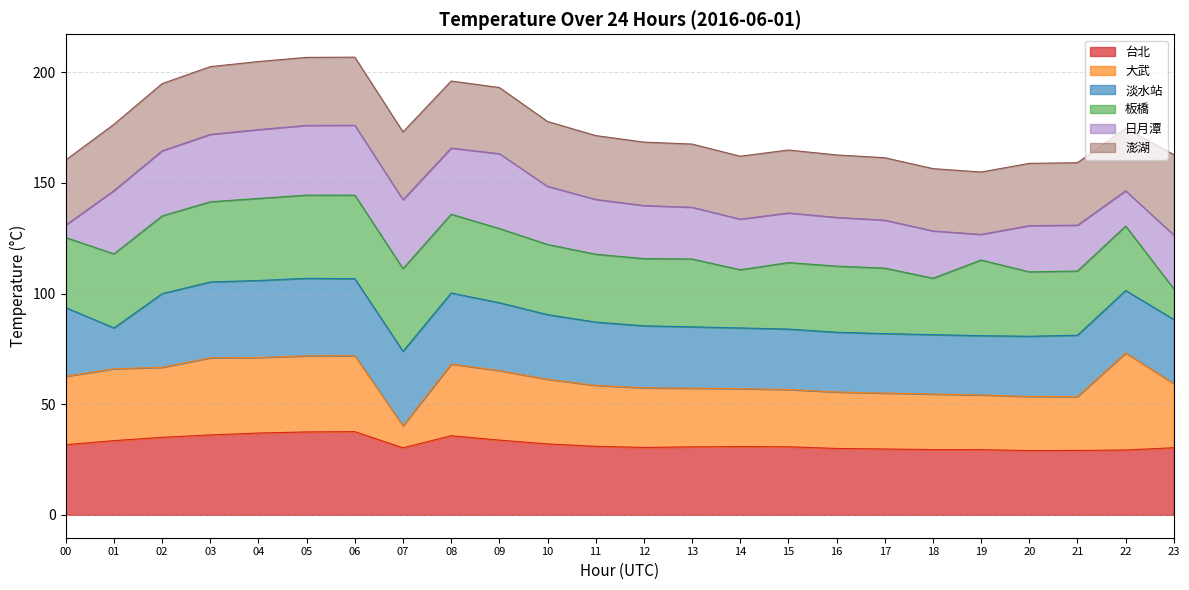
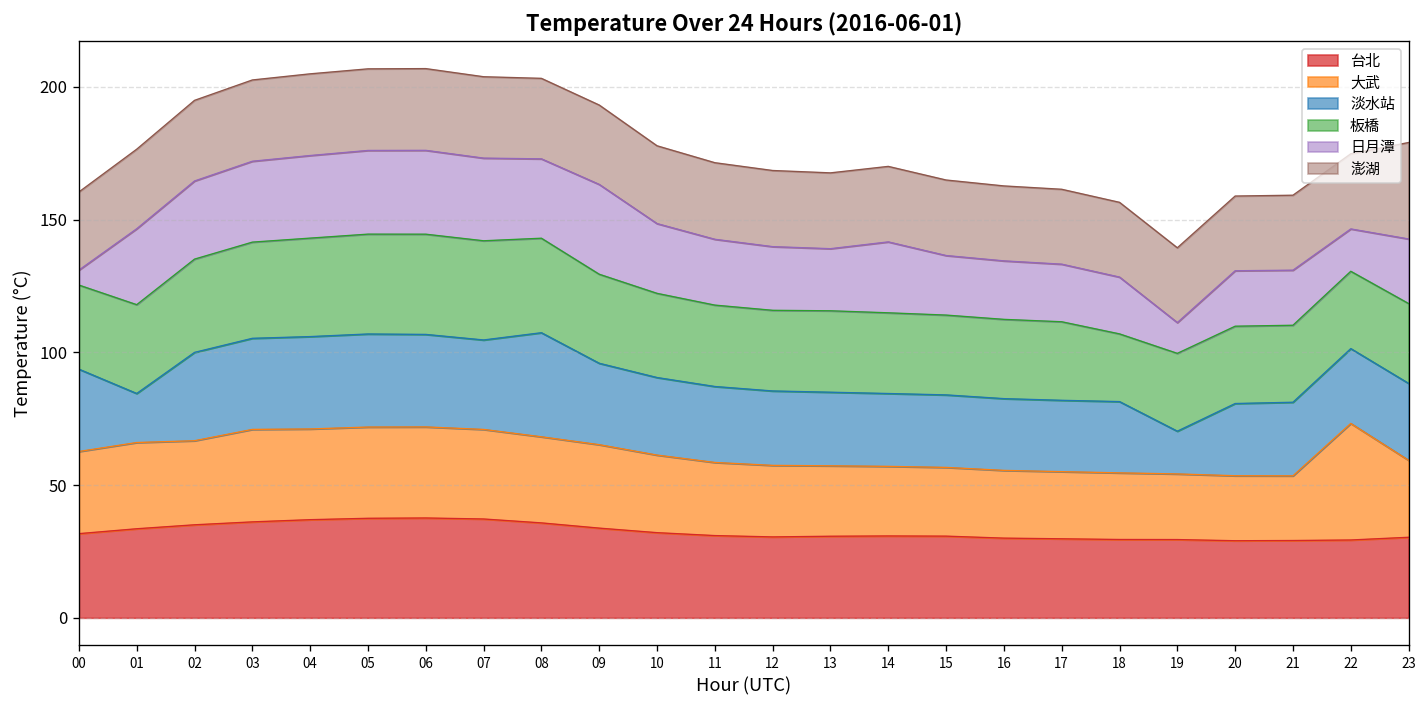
台北, 07: 30 -> 37
大武, 07: 10 -> 34
淡水站, 08: 32 -> 39
板橋, 14: 26 -> 30
日月潭, 14: 23 -> 27
淡水站, 19: 27 -> 16
板橋, 19: 34 -> 29
板橋, 23: 14 -> 30
